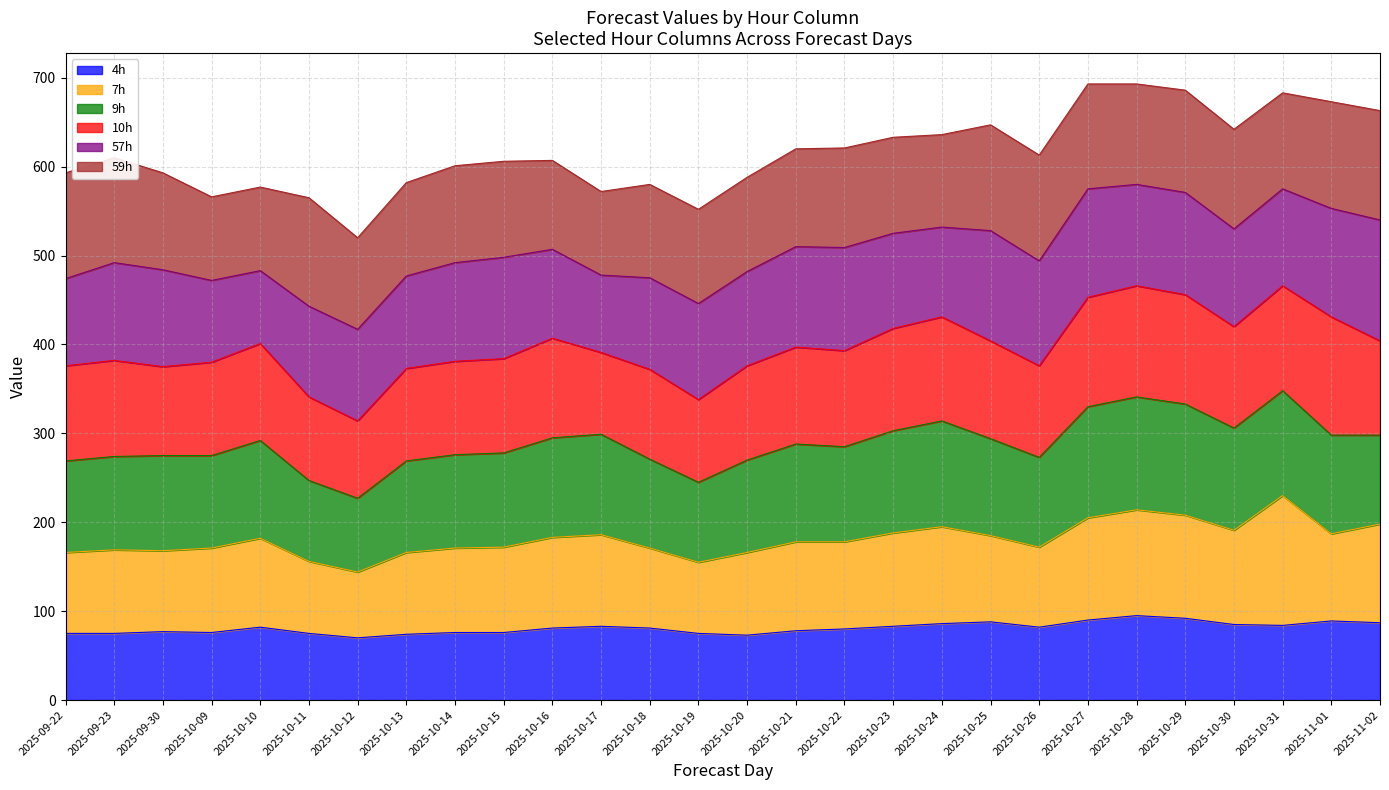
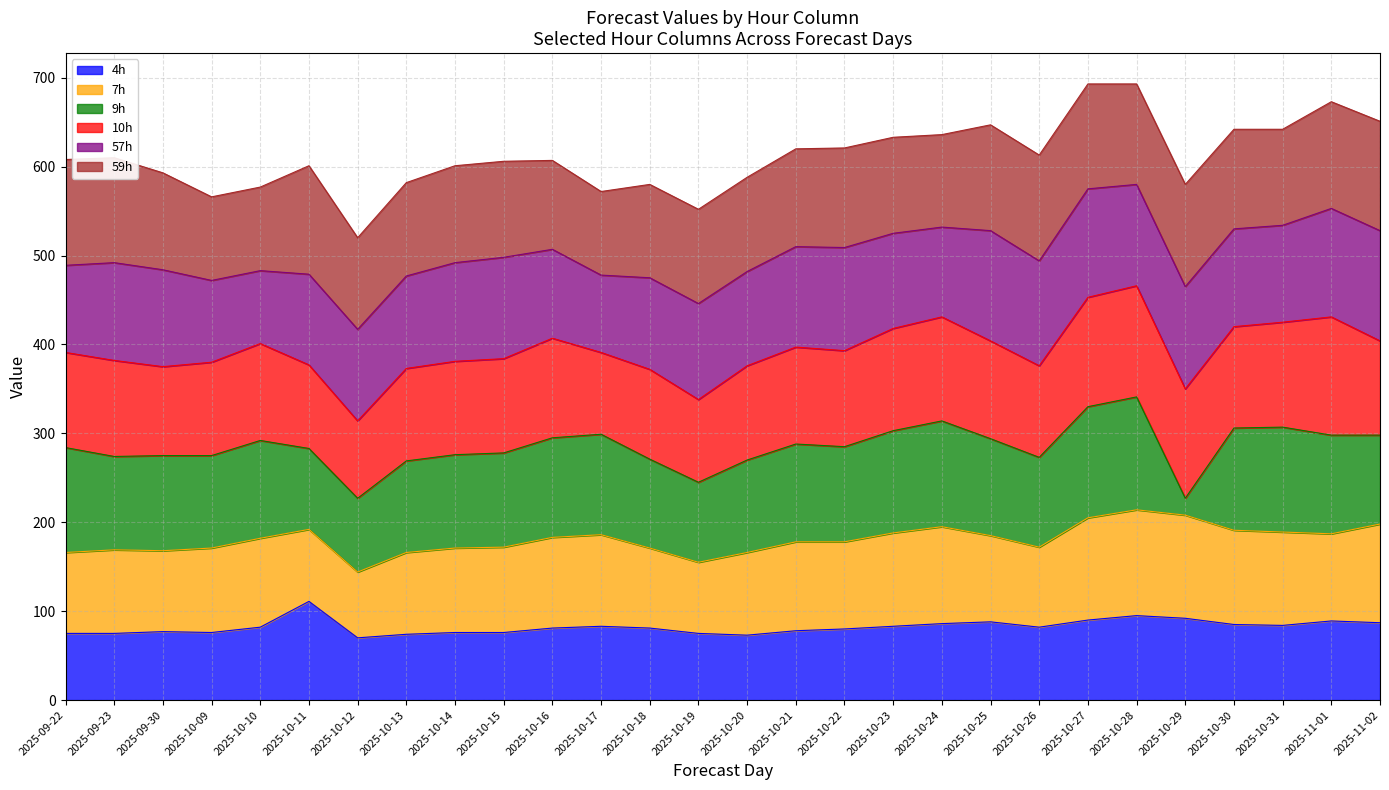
9h, 2025-09-22: 100 -> 120
4h, 2025-10-11: 80 -> 110
9h, 2025-10-29: 130 -> 20
7h, 2025-10-31: 150 -> 110
57h, 2025-11-02: 140 -> 120
